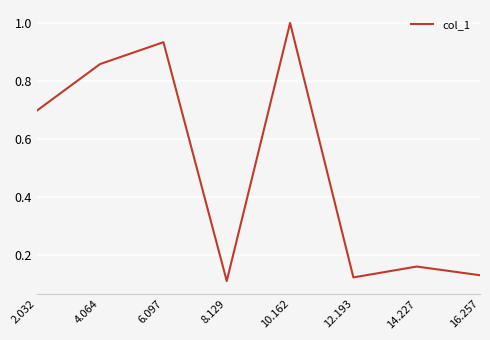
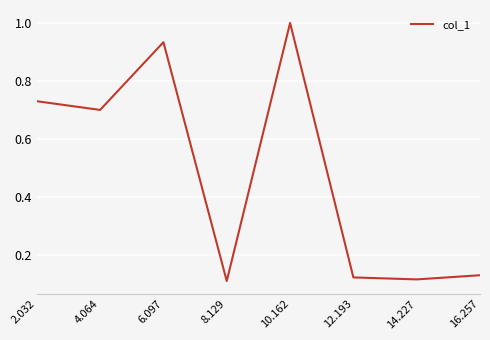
2.032: 0.70 -> 0.73
4.064: 0.86 -> 0.70
14.227: 0.16 -> 0.12
